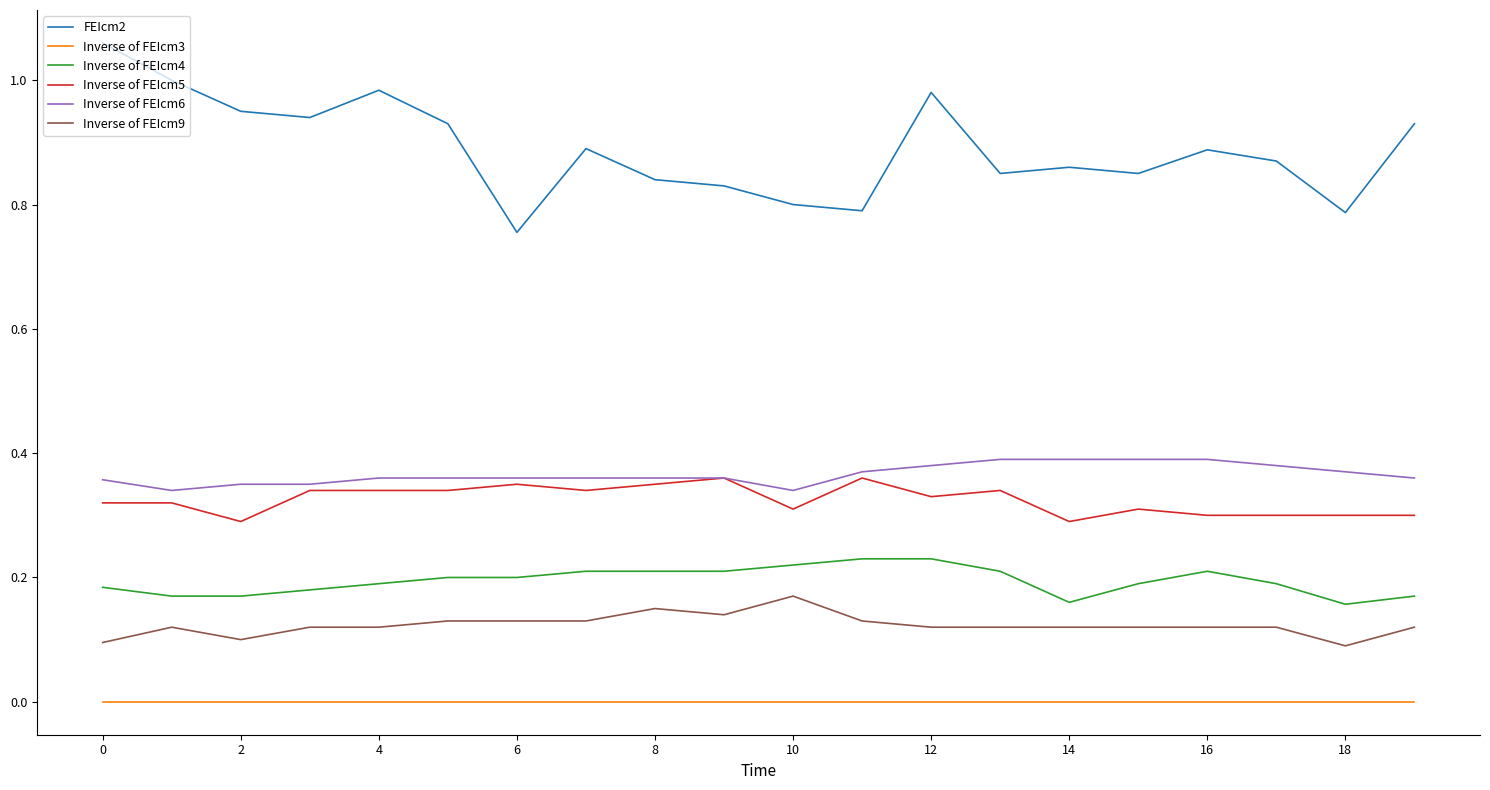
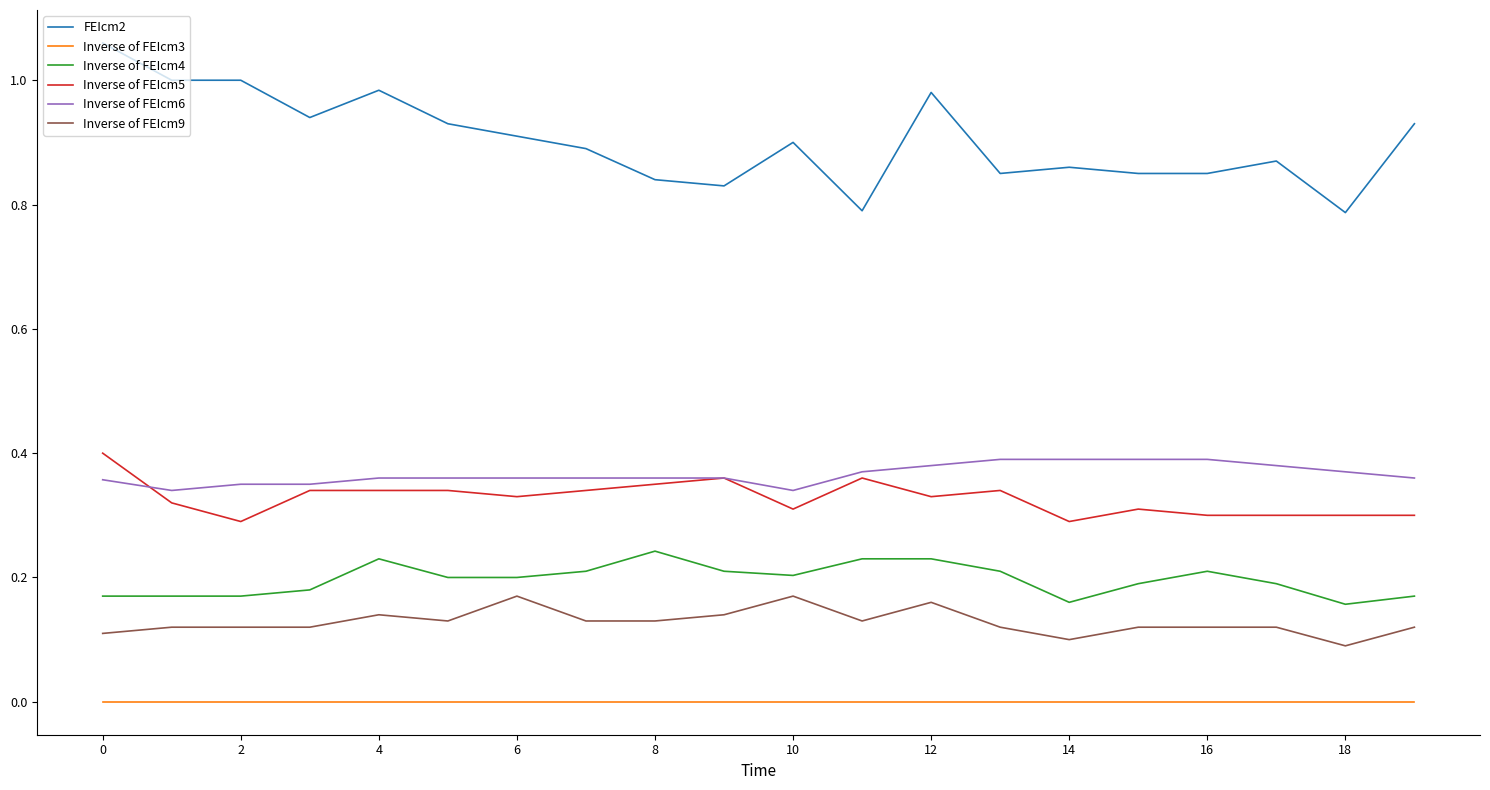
Inverse of FEIcm4, 0: 0.18 -> 0.17
Inverse of FEIcm5, 0: 0.32 -> 0.40
Inverse of FEIcm9, 0: 0.10 -> 0.11
FEIcm2, 2: 0.95 -> 1.00
Inverse of FEIcm9, 2: 0.10 -> 0.12
Inverse of FEIcm4, 4: 0.19 -> 0.23
Inverse of FEIcm9, 4: 0.12 -> 0.14
FEIcm2, 6: 0.76 -> 0.91
Inverse of FEIcm5, 6: 0.35 -> 0.33
Inverse of FEIcm9, 6: 0.13 -> 0.17
Inverse of FEIcm4, 8: 0.21 -> 0.24
Inverse of FEIcm9, 8: 0.15 -> 0.13
FEIcm2, 10: 0.8 -> 0.9
Inverse of FEIcm4, 10: 0.22 -> 0.20
Inverse of FEIcm9, 12: 0.12 -> 0.16
Inverse of FEIcm9, 14: 0.12 -> 0.10
FEIcm2, 16: 0.89 -> 0.85
